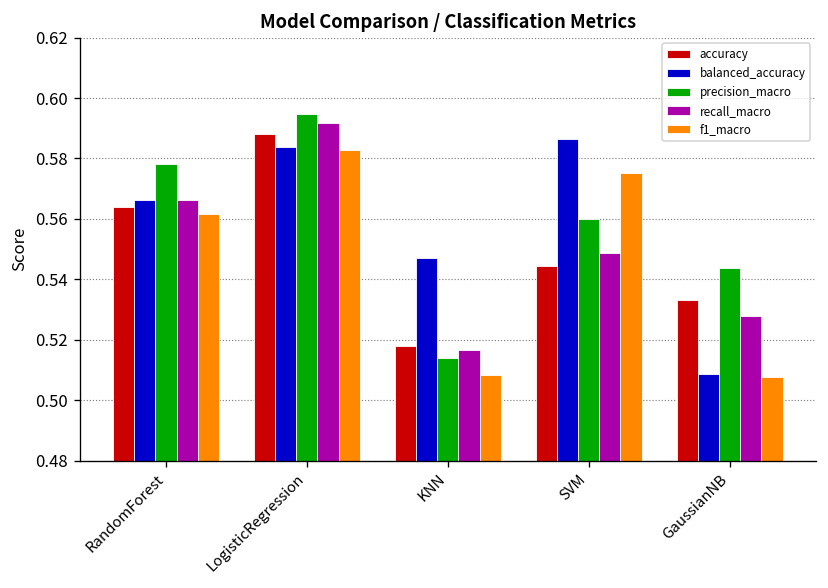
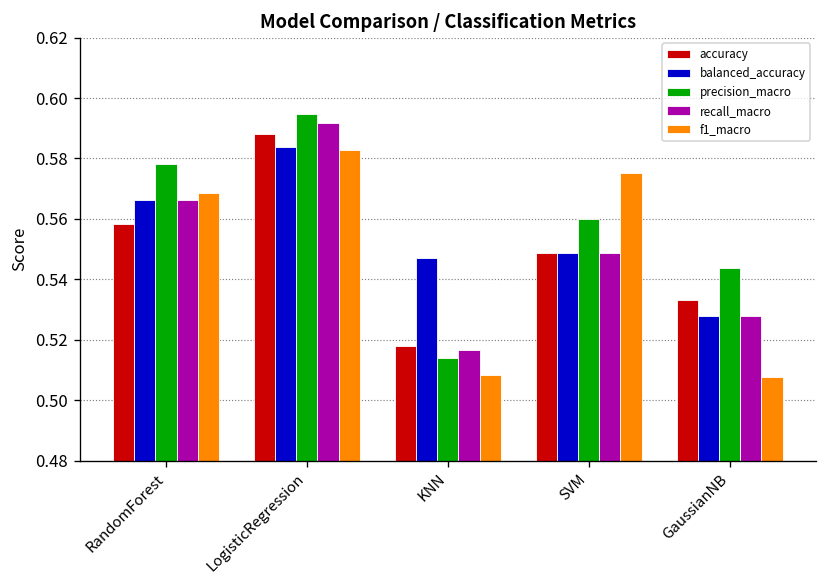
accuracy, RandomForest: 0.564 -> 0.558
f1_macro, RandomForest: 0.562 -> 0.569
accuracy, SVM: 0.545 -> 0.549
balanced_accuracy, SVM: 0.587 -> 0.549
balanced_accuracy, GaussianNB: 0.509 -> 0.528
